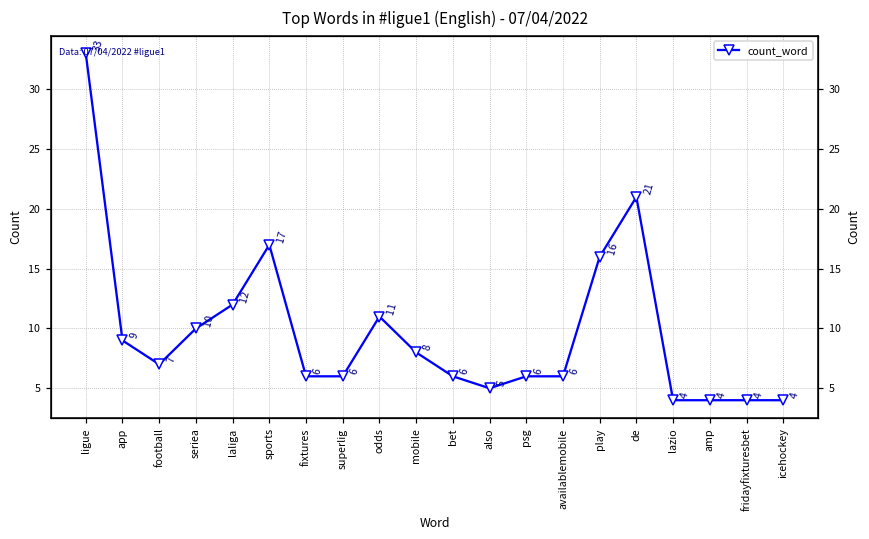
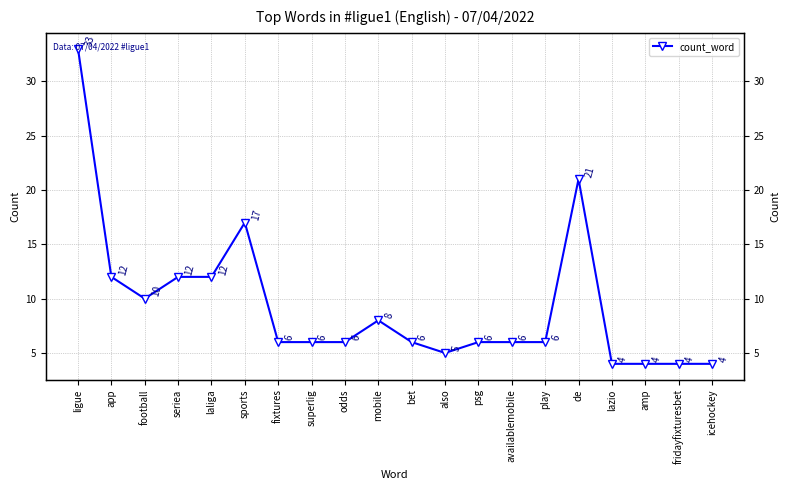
app: 9 -> 12
football: 7 -> 10
seriea: 10 -> 12
odds: 11 -> 6
play: 16 -> 6
